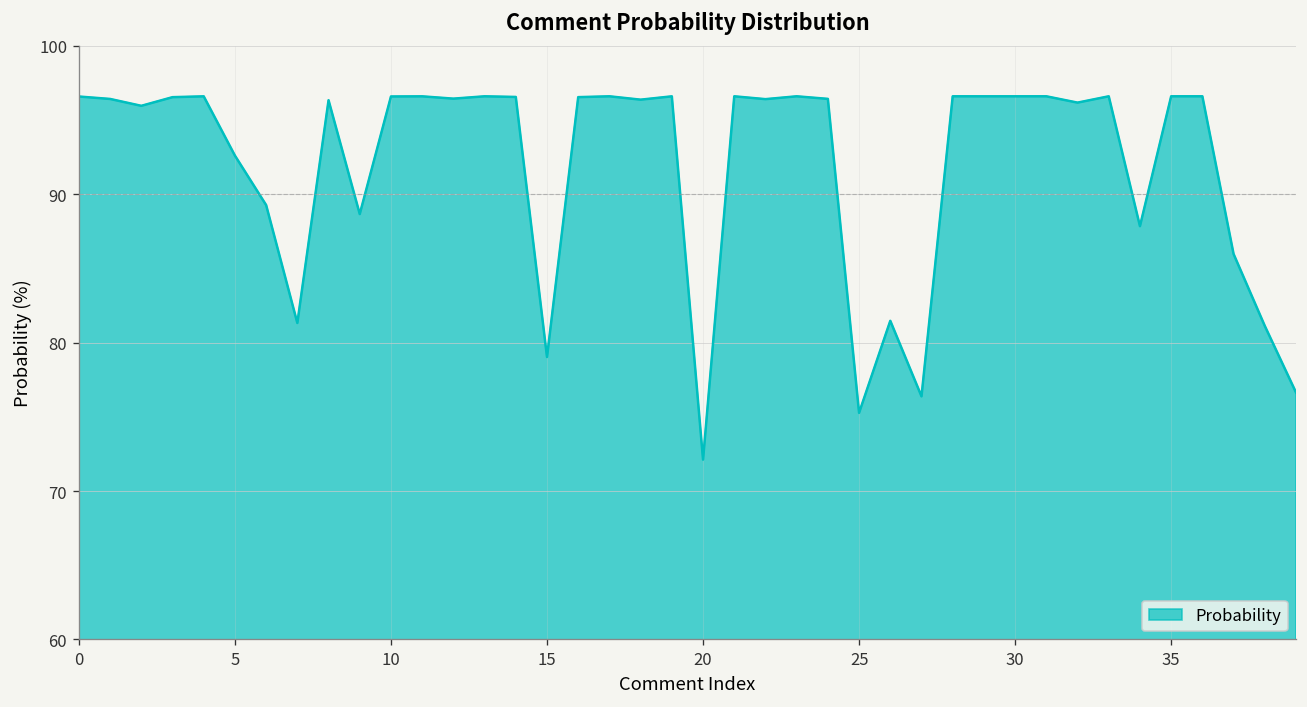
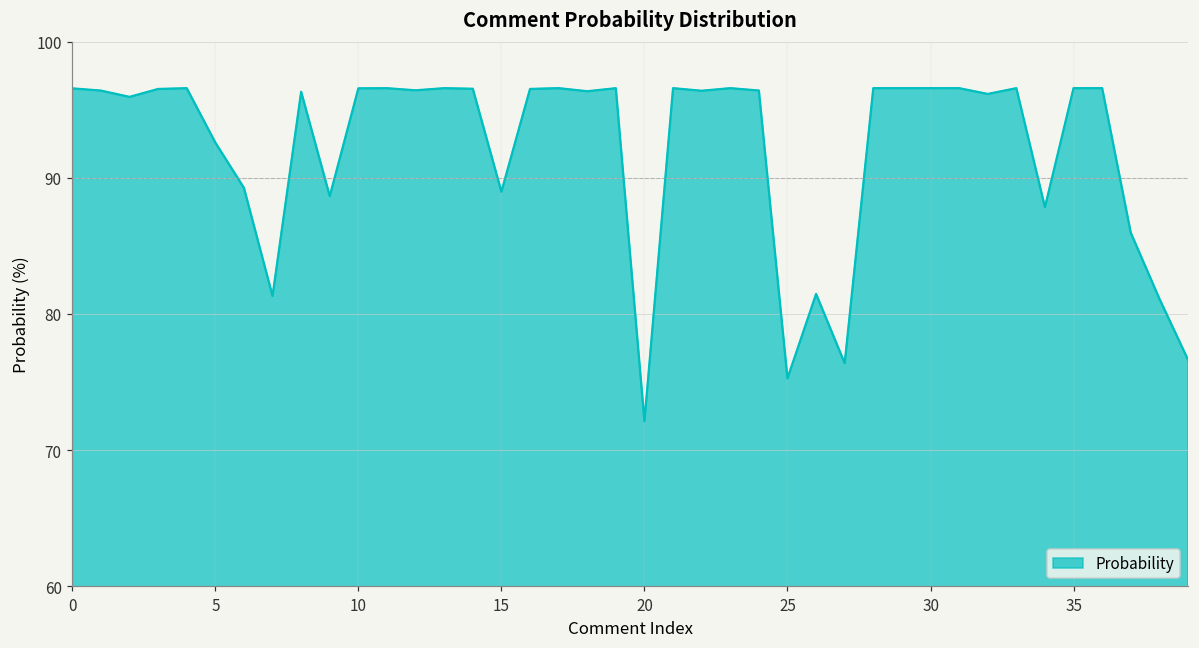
15: 79.0 -> 89.0
